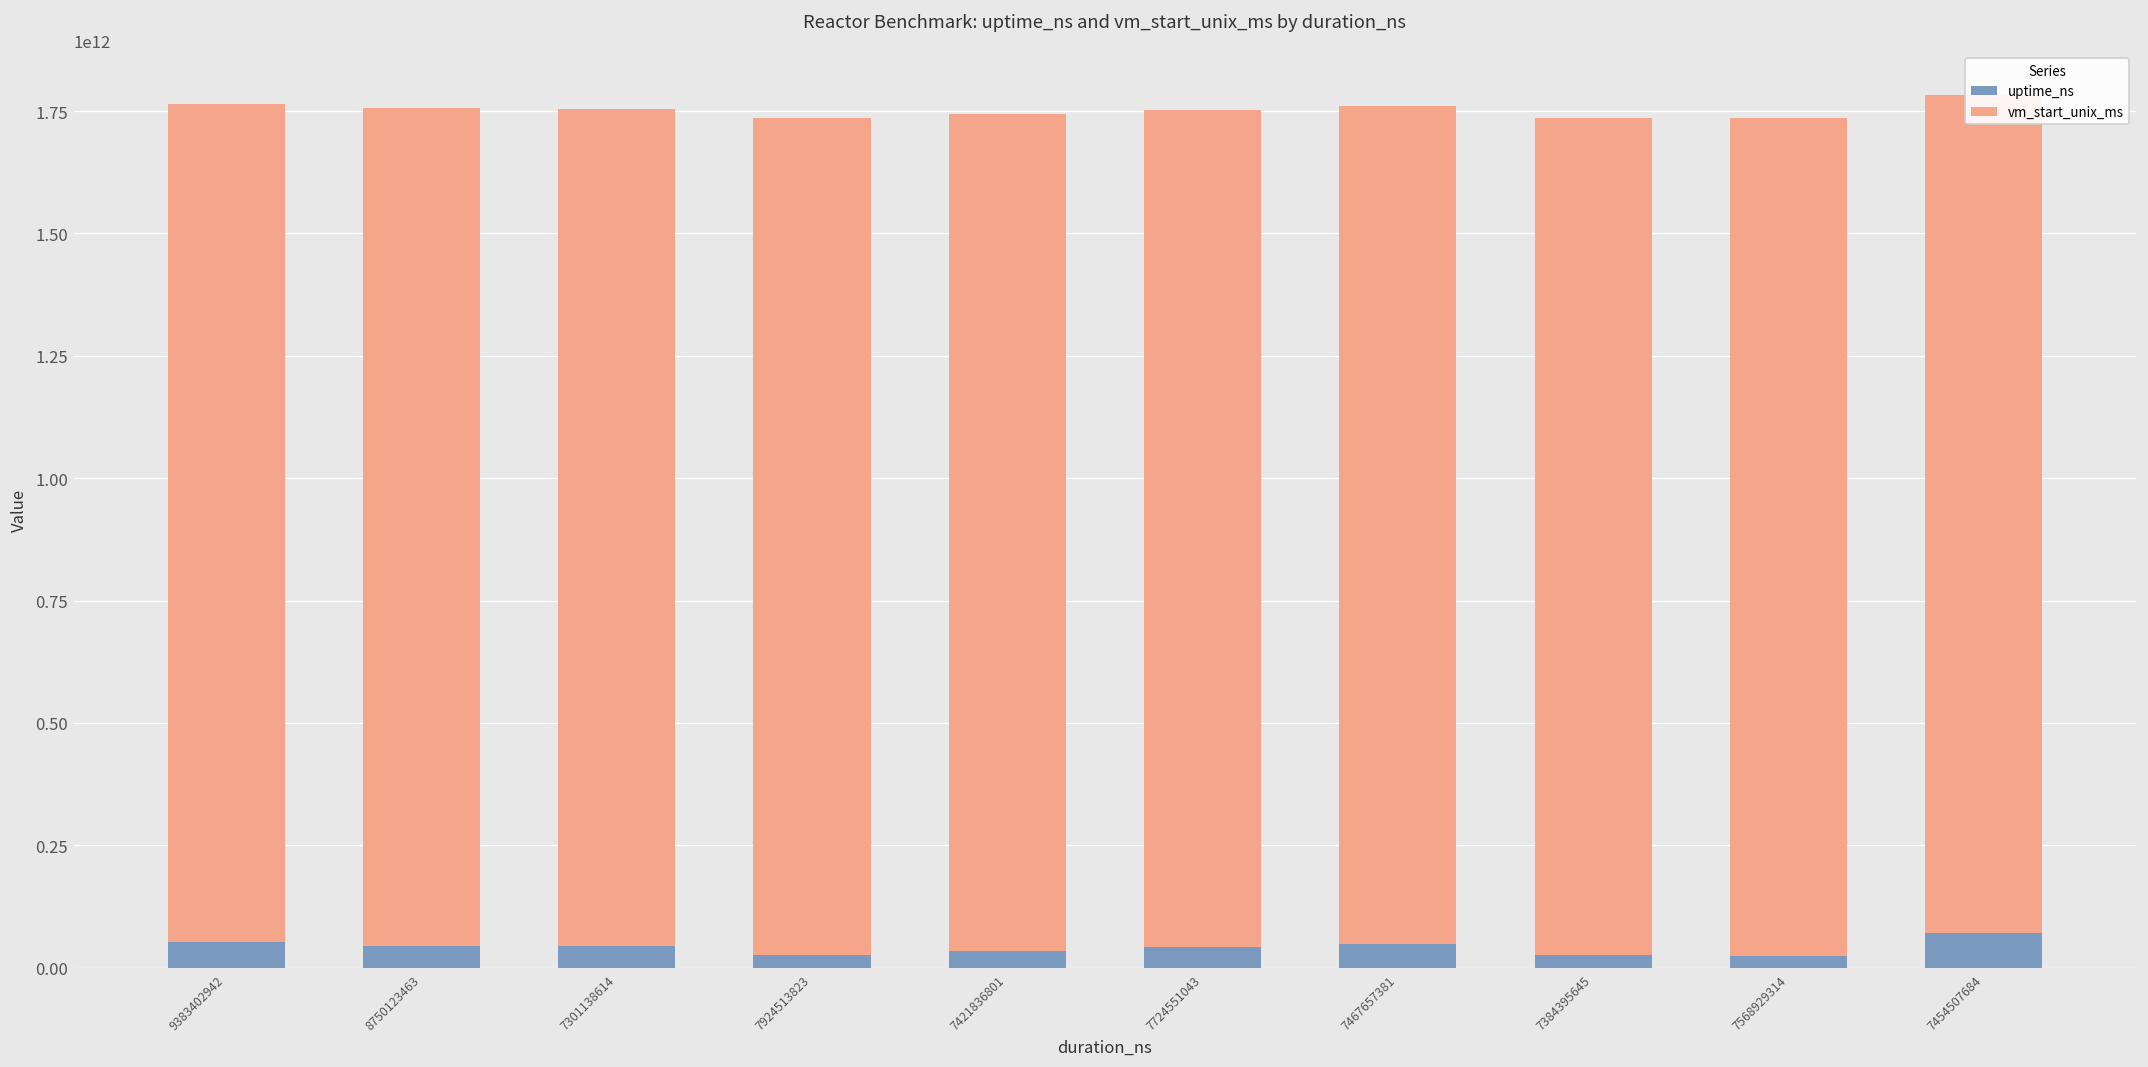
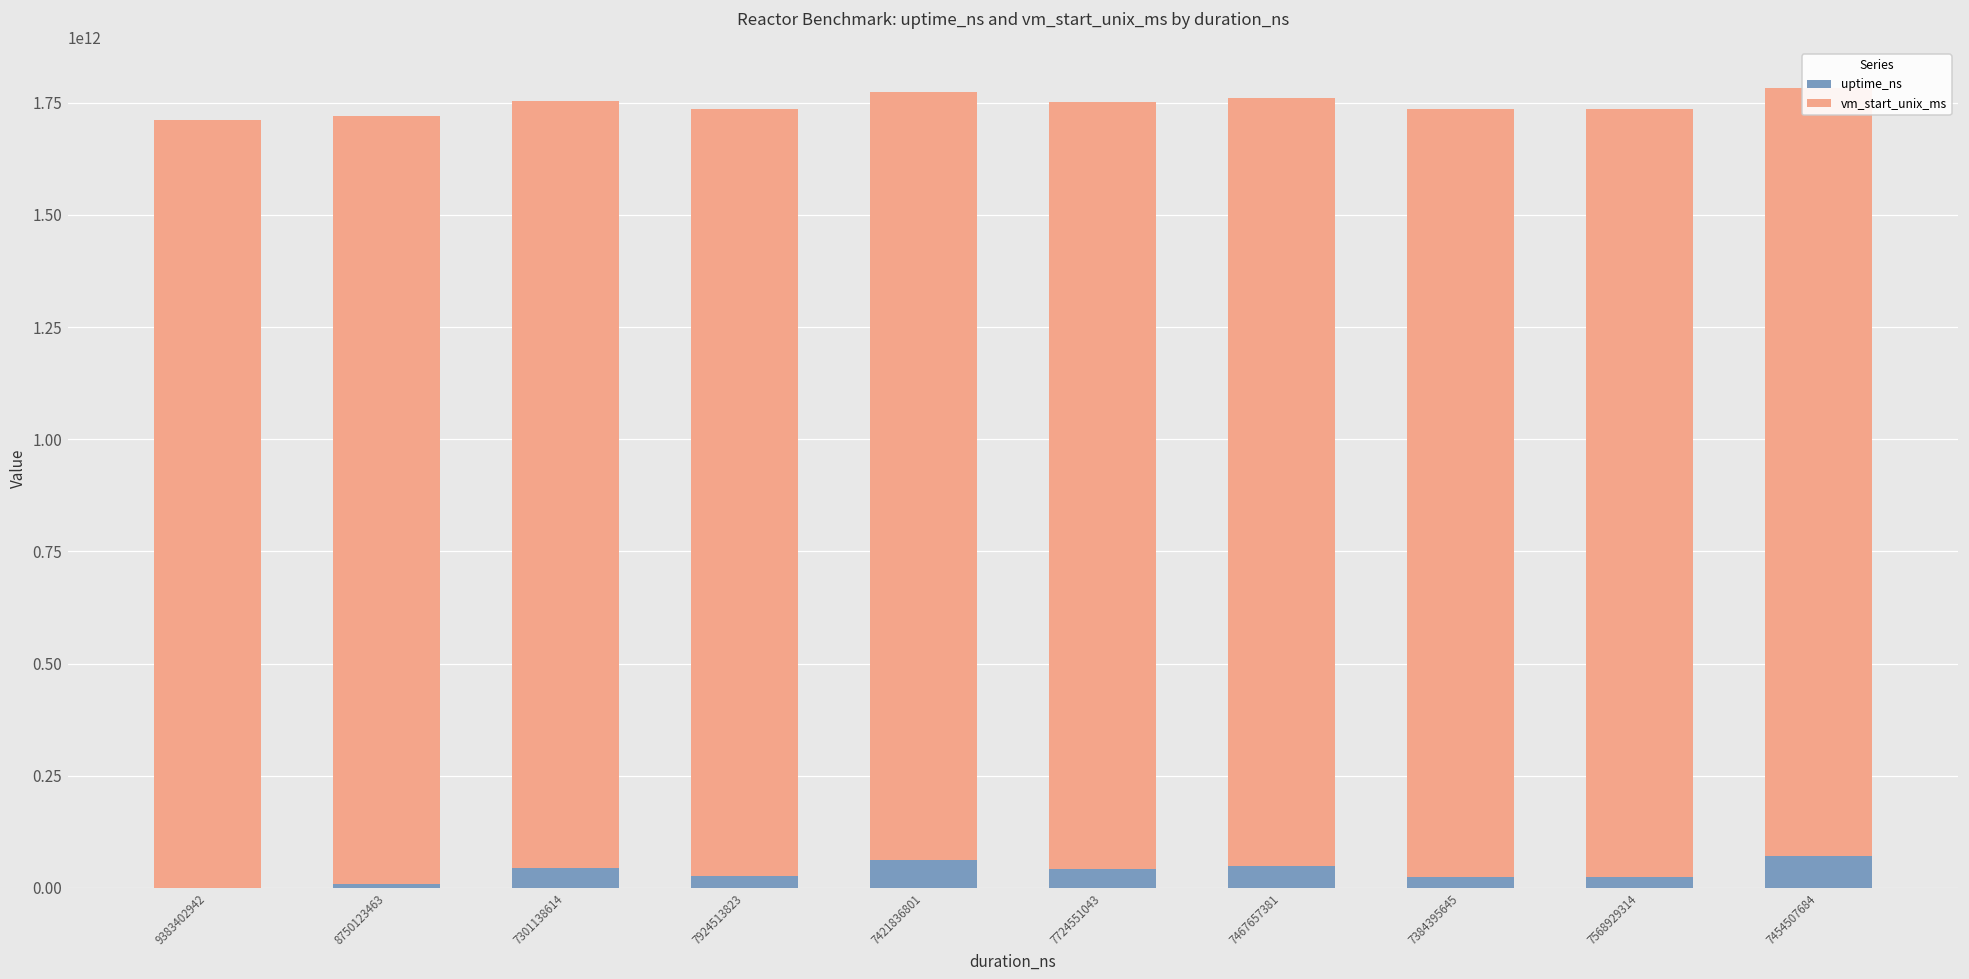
uptime_ns, 9383402942: 50000000000 -> 0
uptime_ns, 8750123463: 40000000000 -> 10000000000
uptime_ns, 7421836801: 30000000000 -> 60000000000
